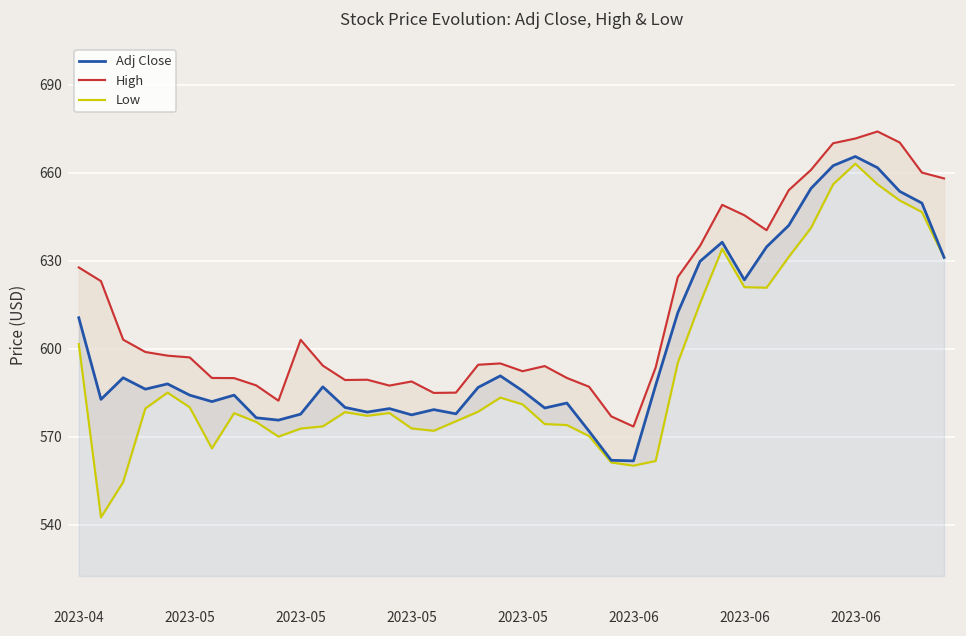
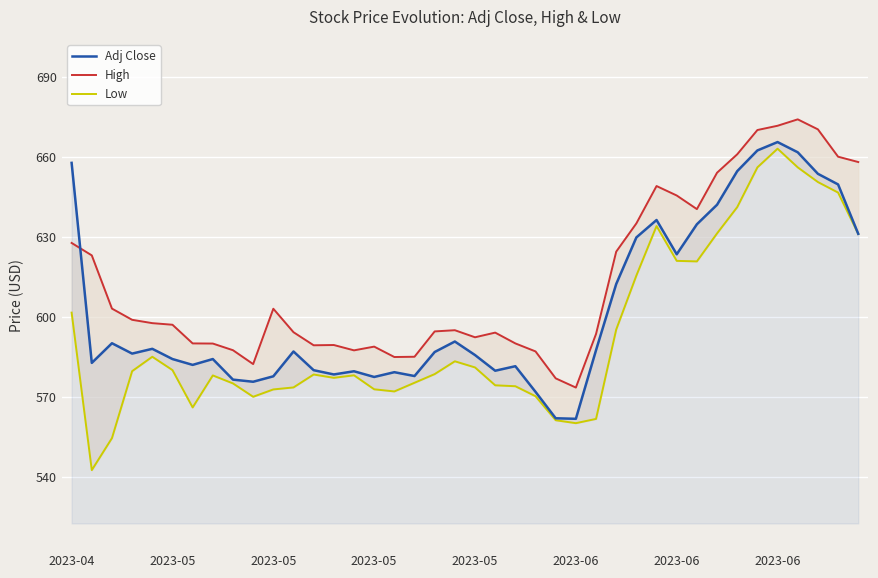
Adj Close, 2023-04: 611 -> 658
